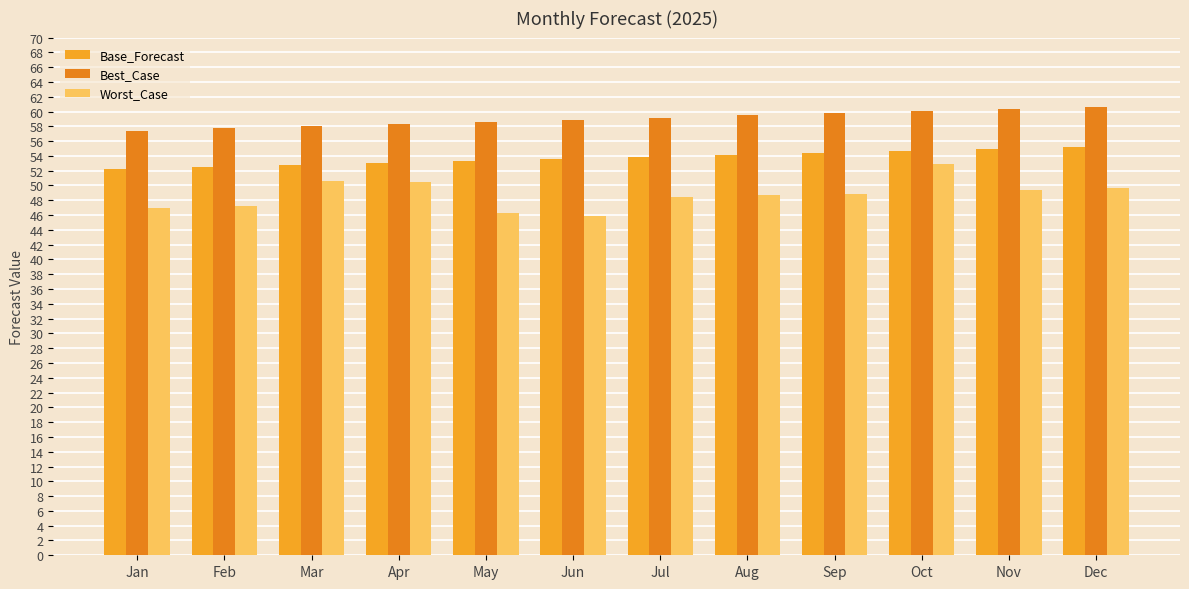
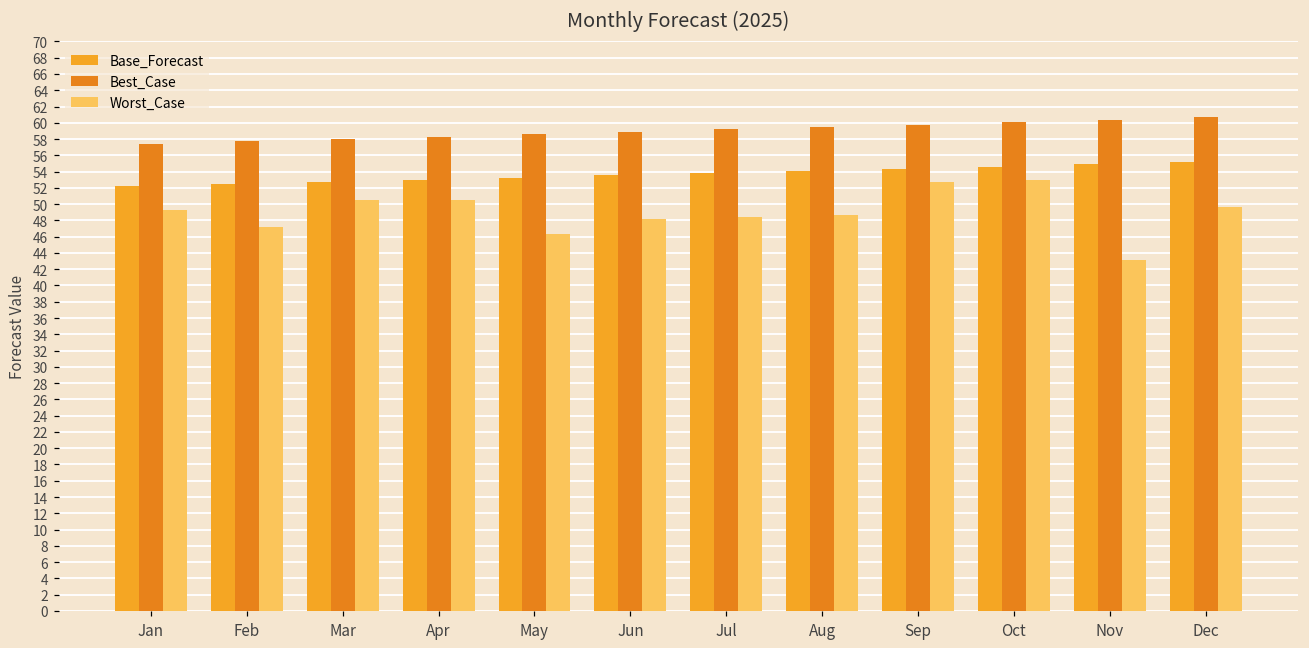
Worst_Case, Jan: 47 -> 49
Worst_Case, Jun: 46 -> 48
Worst_Case, Sep: 49 -> 53
Worst_Case, Nov: 49 -> 43
